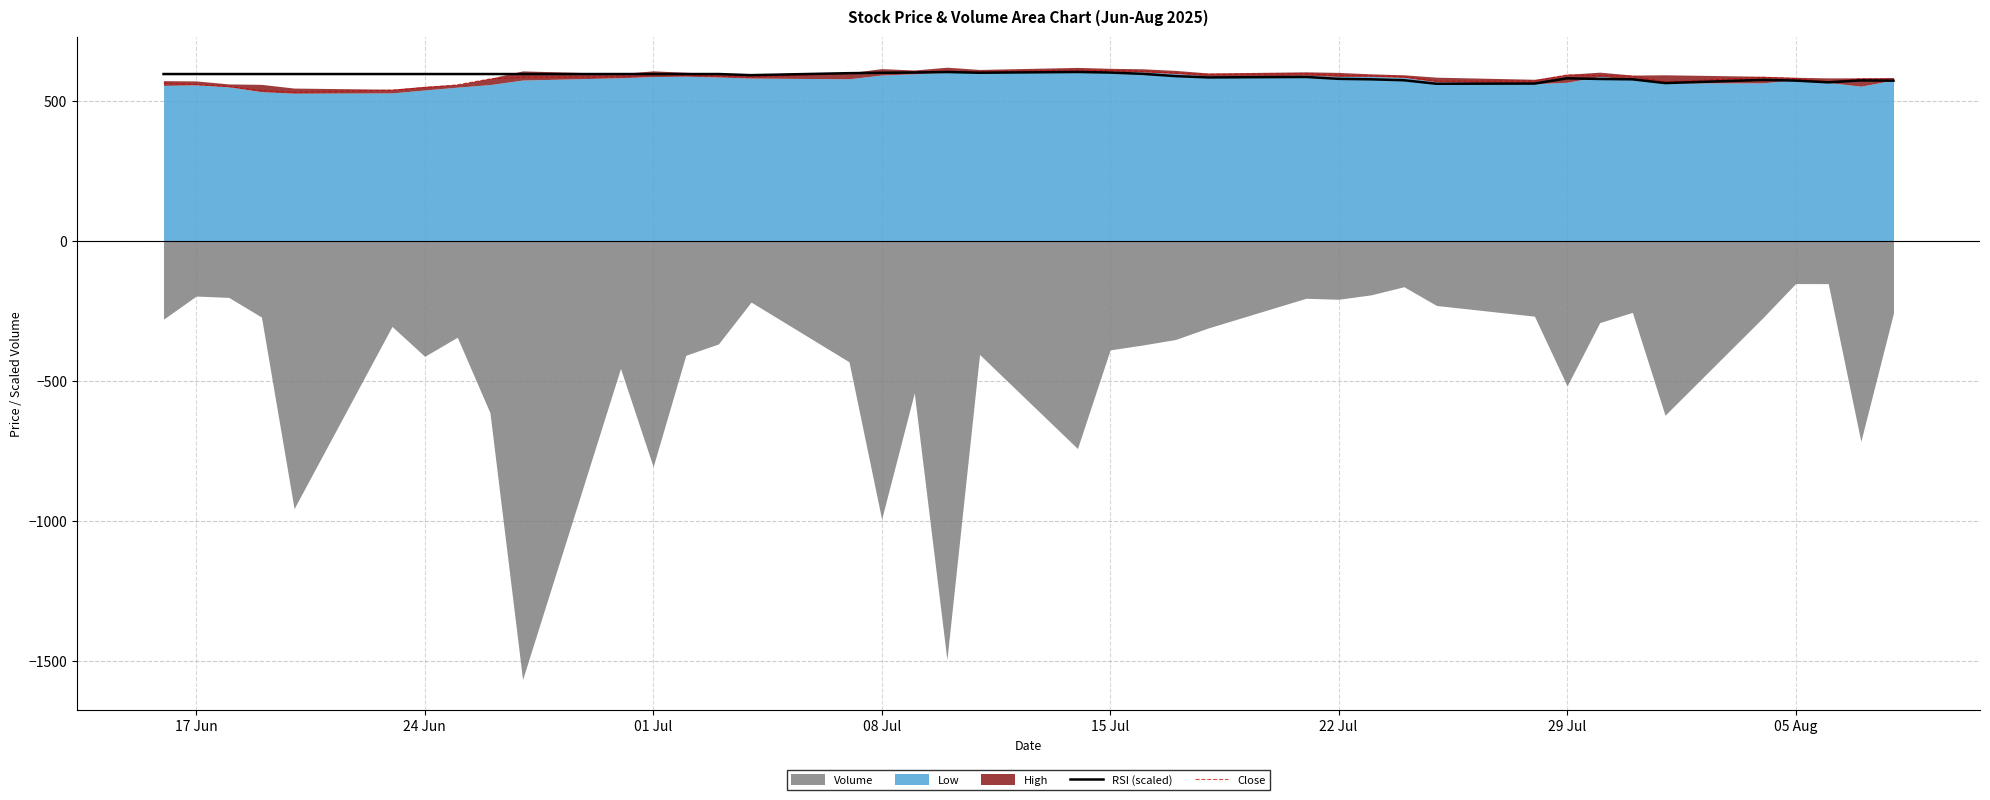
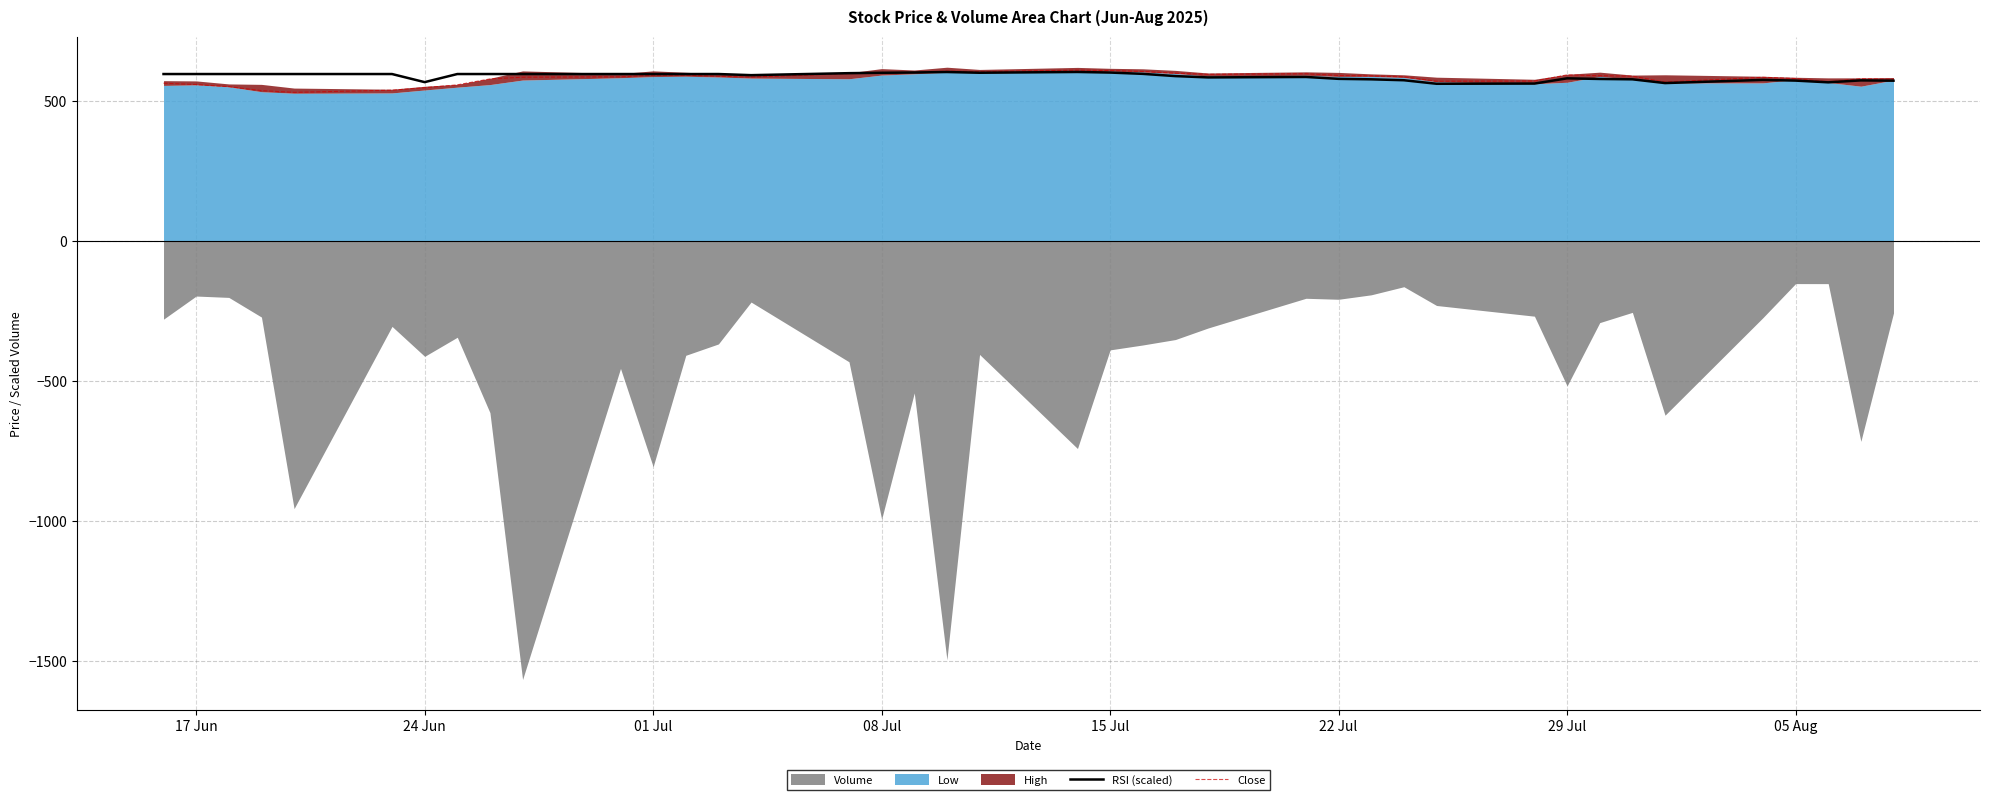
RSI (scaled), 24 Jun: 600 -> 570
